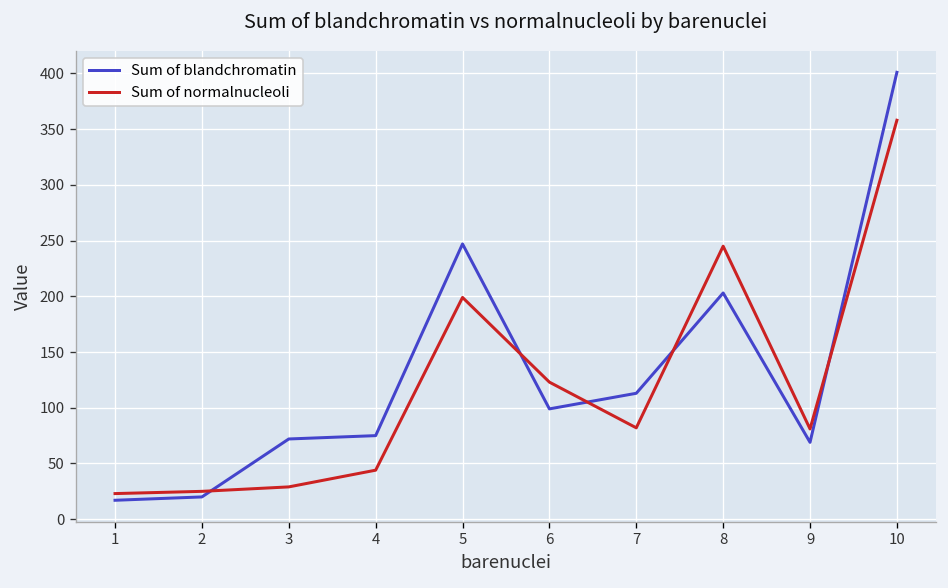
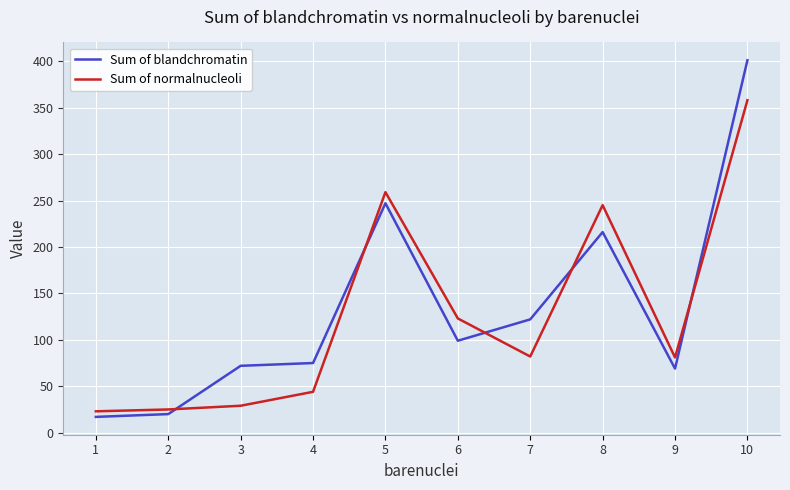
Sum of normalnucleoli, 5: 200 -> 260
Sum of blandchromatin, 7: 110 -> 120
Sum of blandchromatin, 8: 200 -> 220
